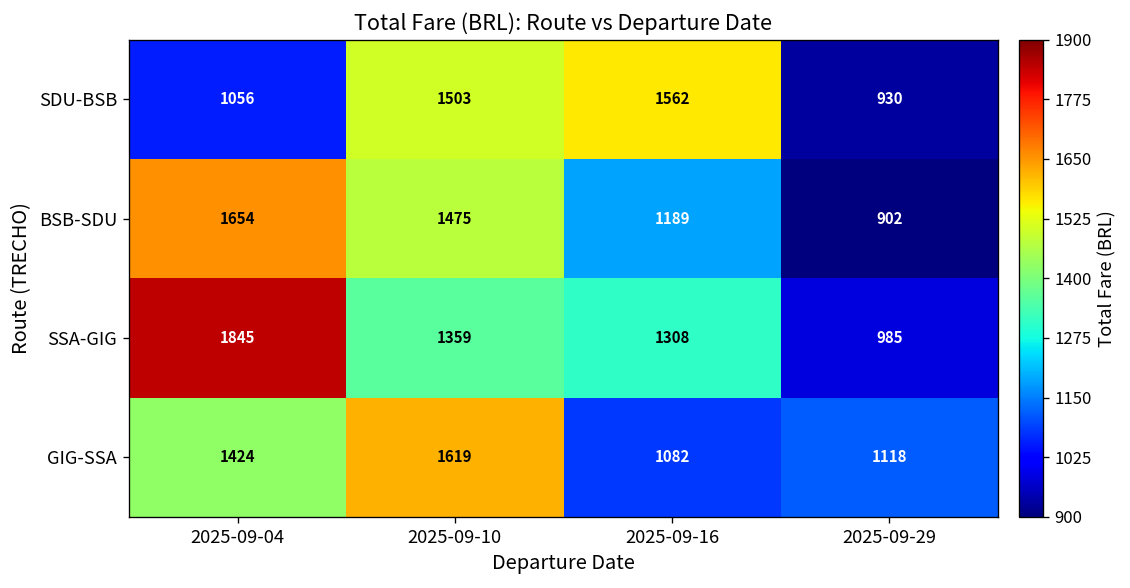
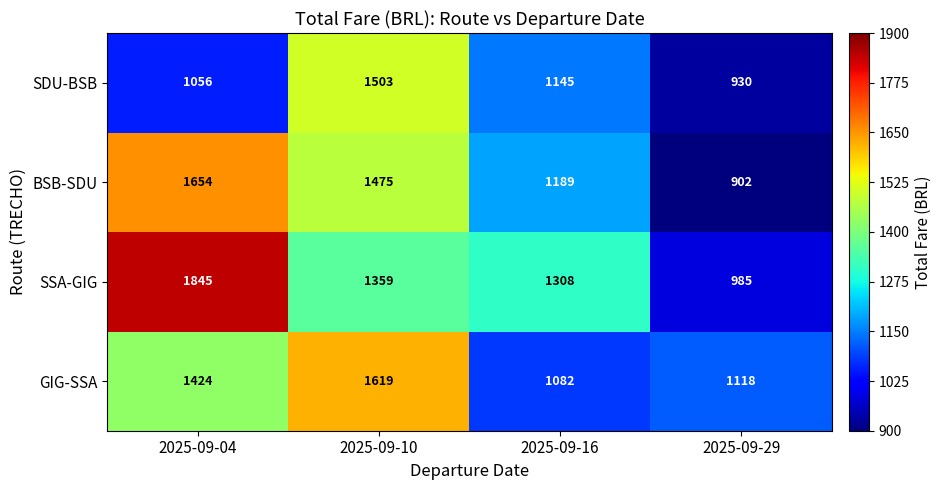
SDU-BSB, 2025-09-16: 1562 -> 1145
